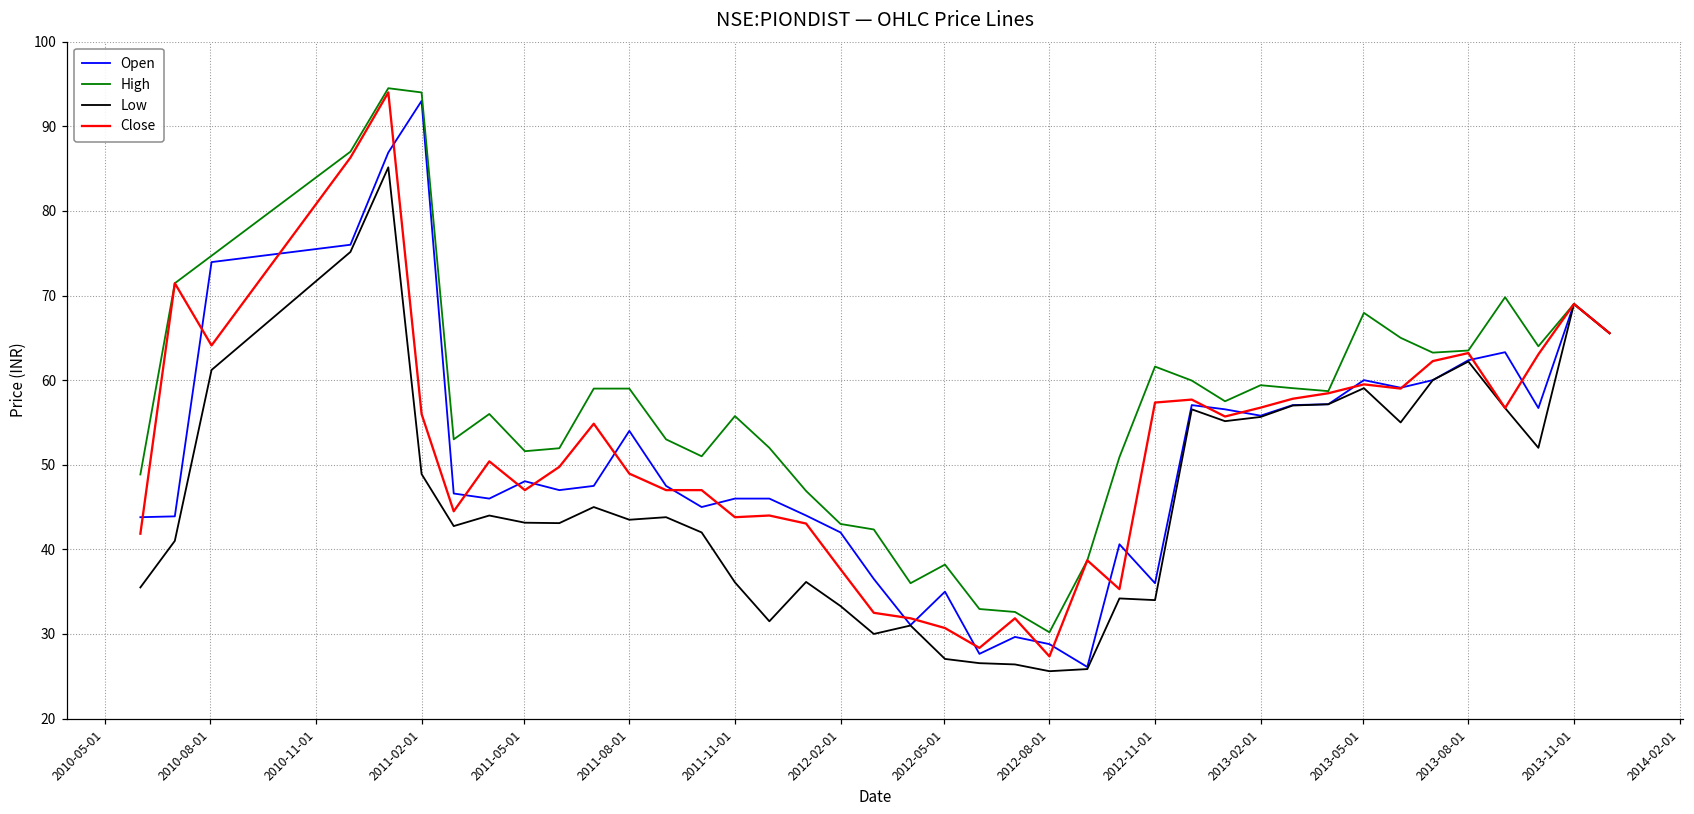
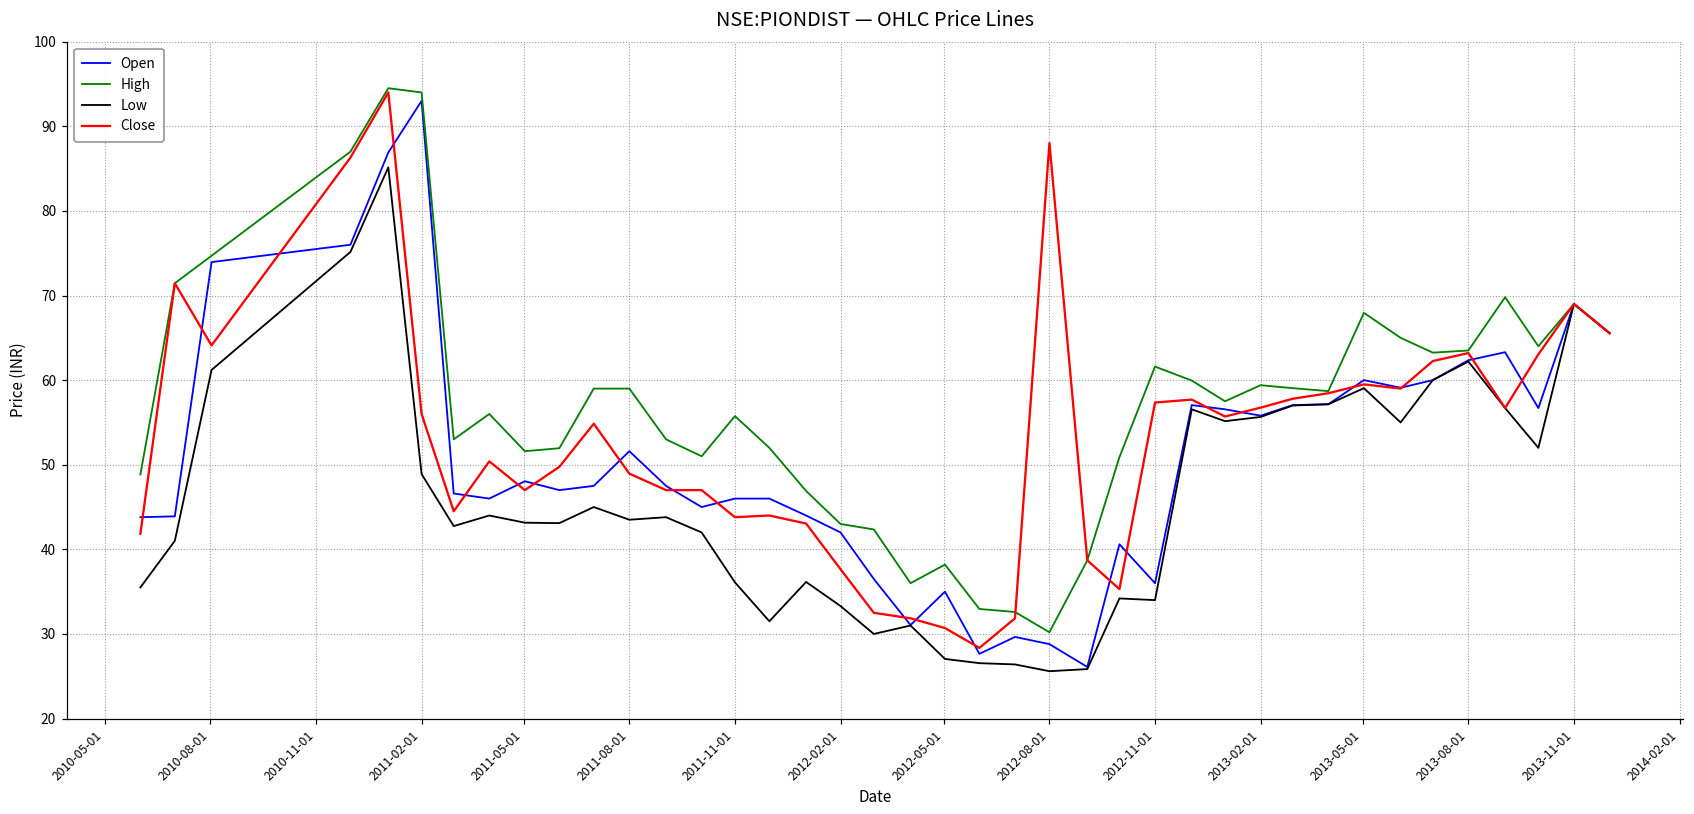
Open, 2011-08-01: 54 -> 52
Close, 2012-08-01: 27 -> 88
